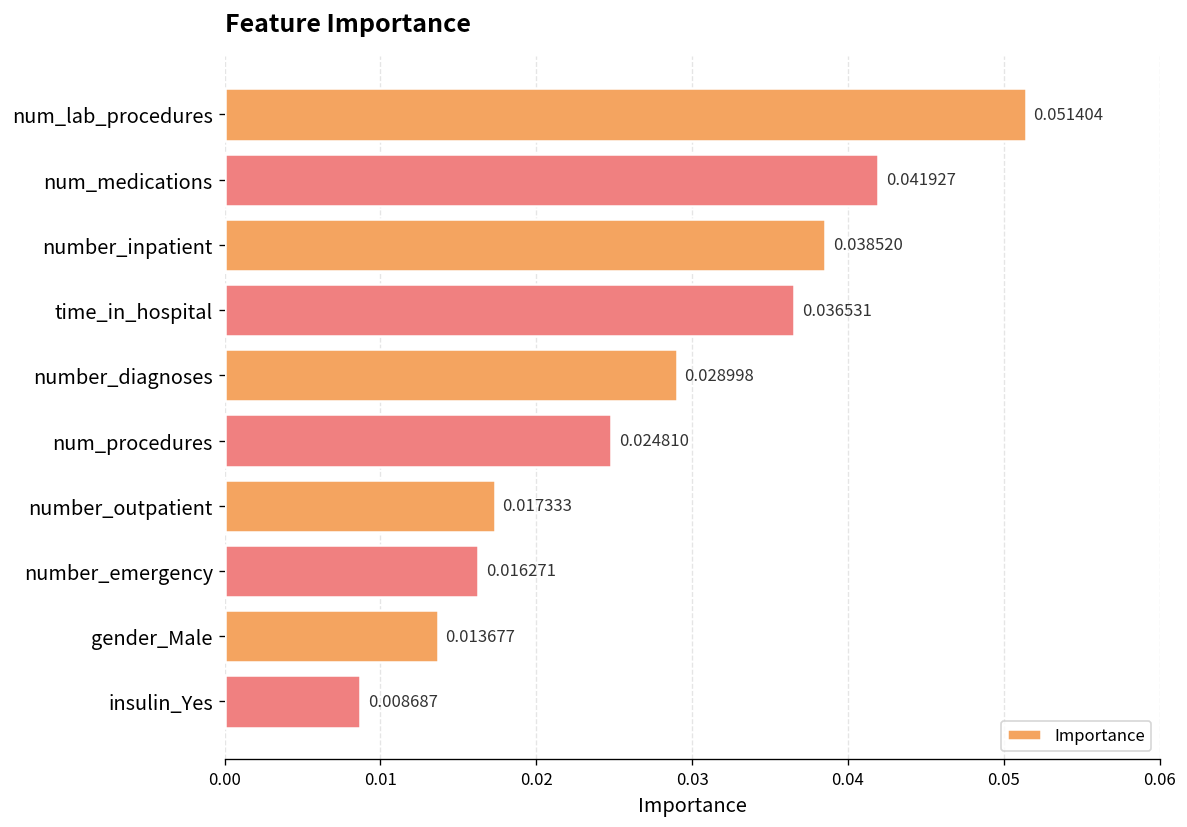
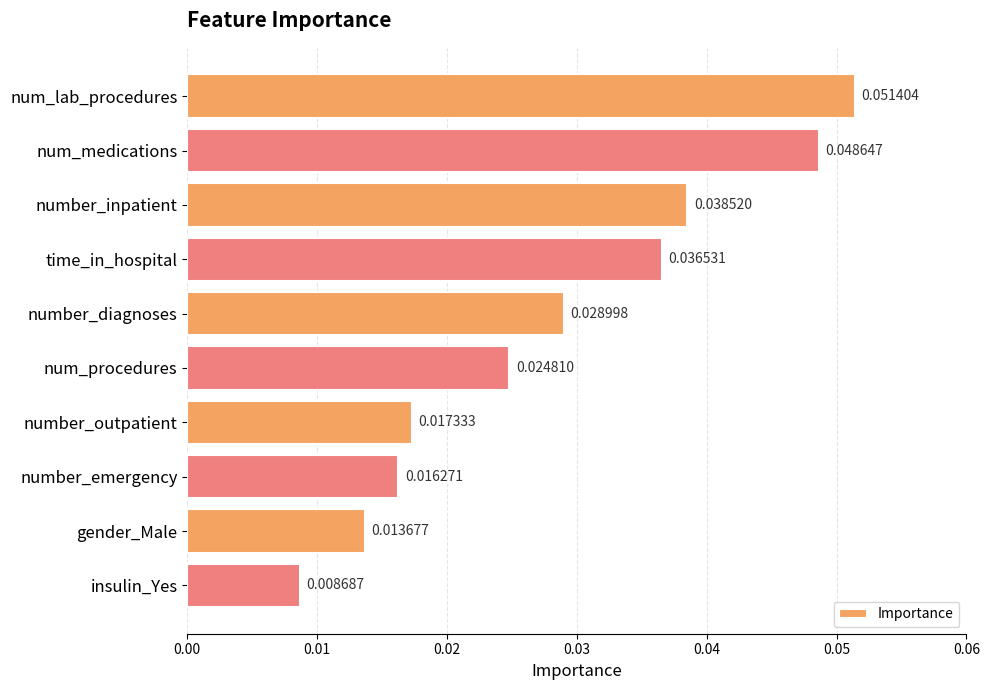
num_medications: 0.041927 -> 0.048647
